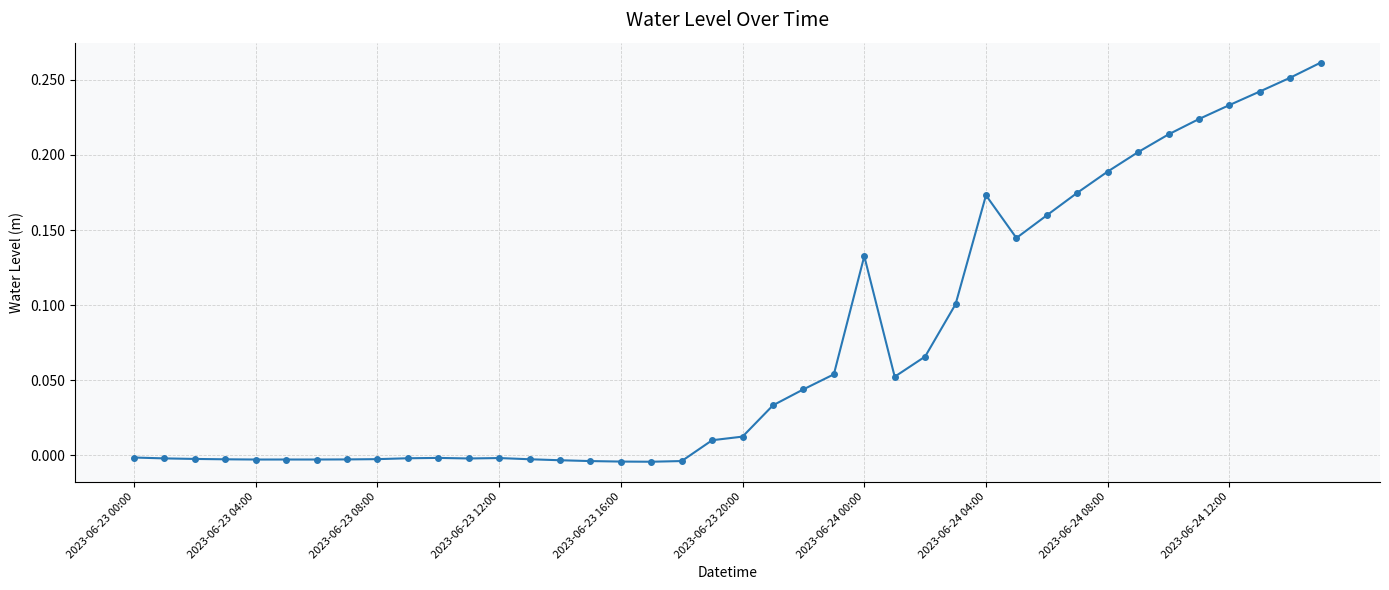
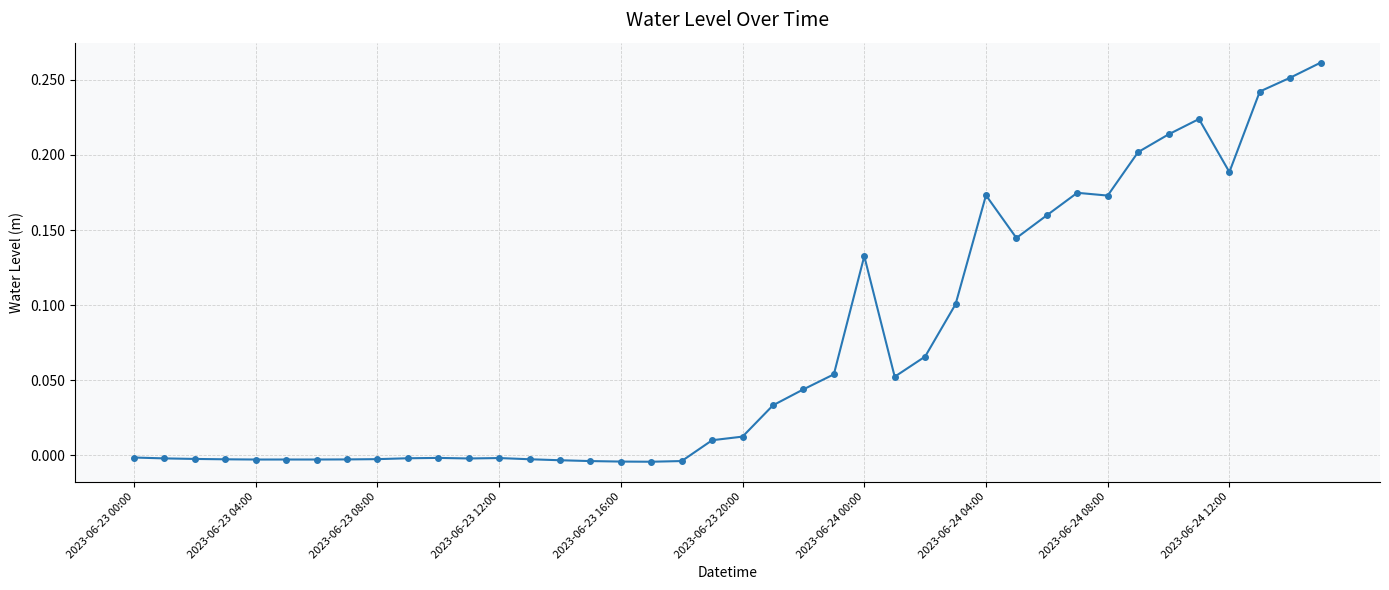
2023-06-24 08:00: 0.189 -> 0.173
2023-06-24 12:00: 0.233 -> 0.189
